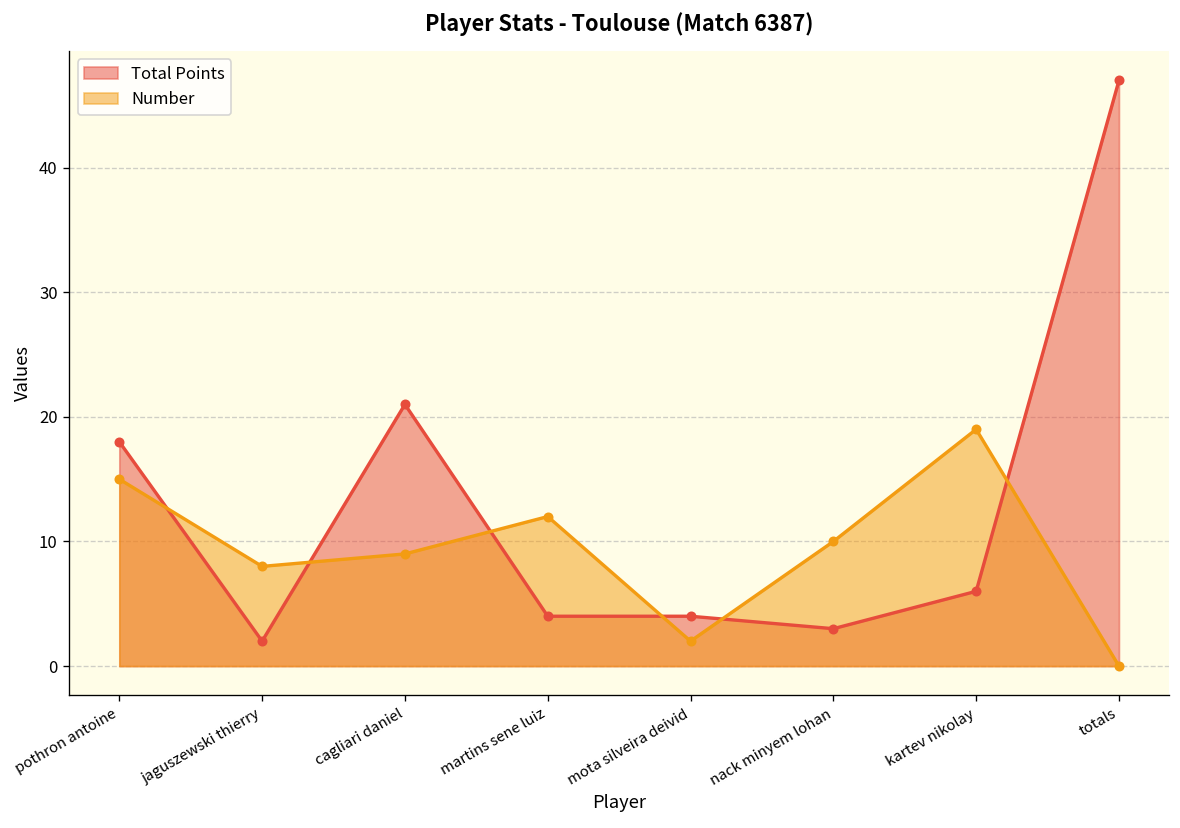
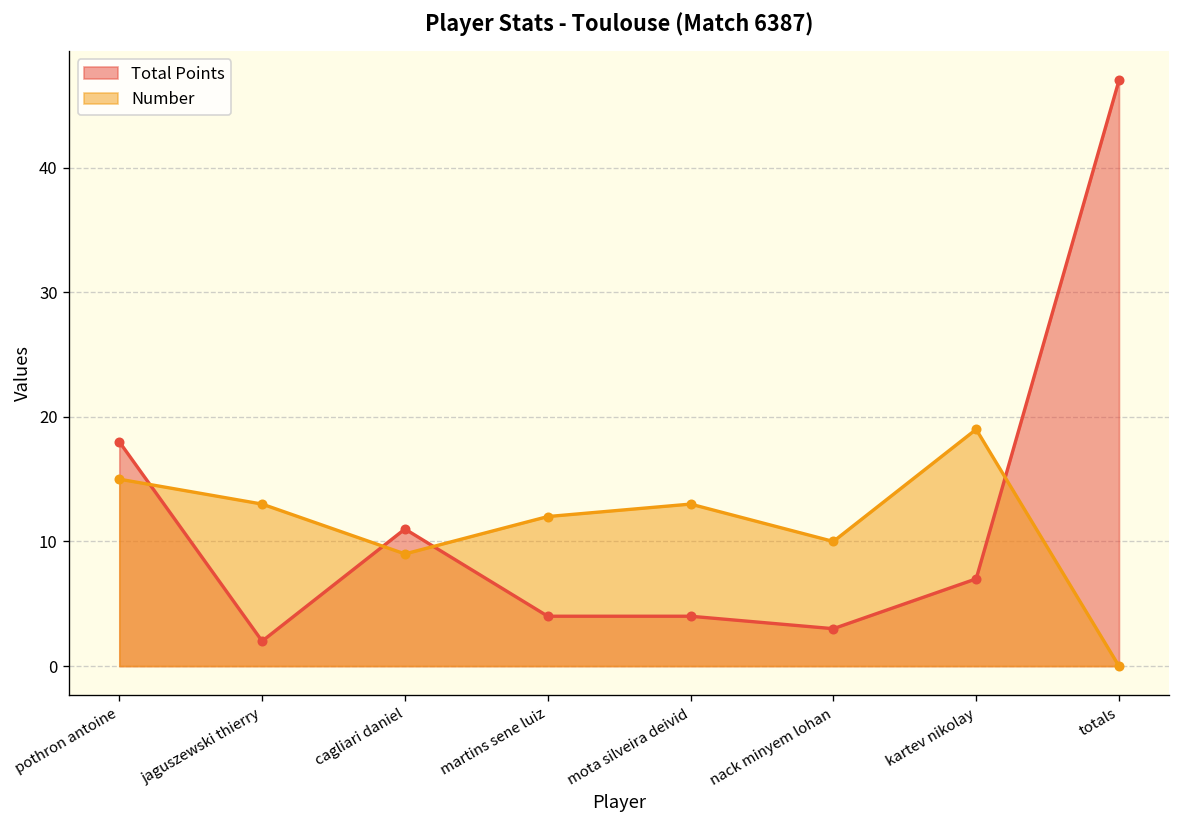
Number, jaguszewski thierry: 8 -> 13
Total Points, cagliari daniel: 21 -> 11
Number, mota silveira deivid: 2 -> 13
Total Points, kartev nikolay: 6 -> 7
